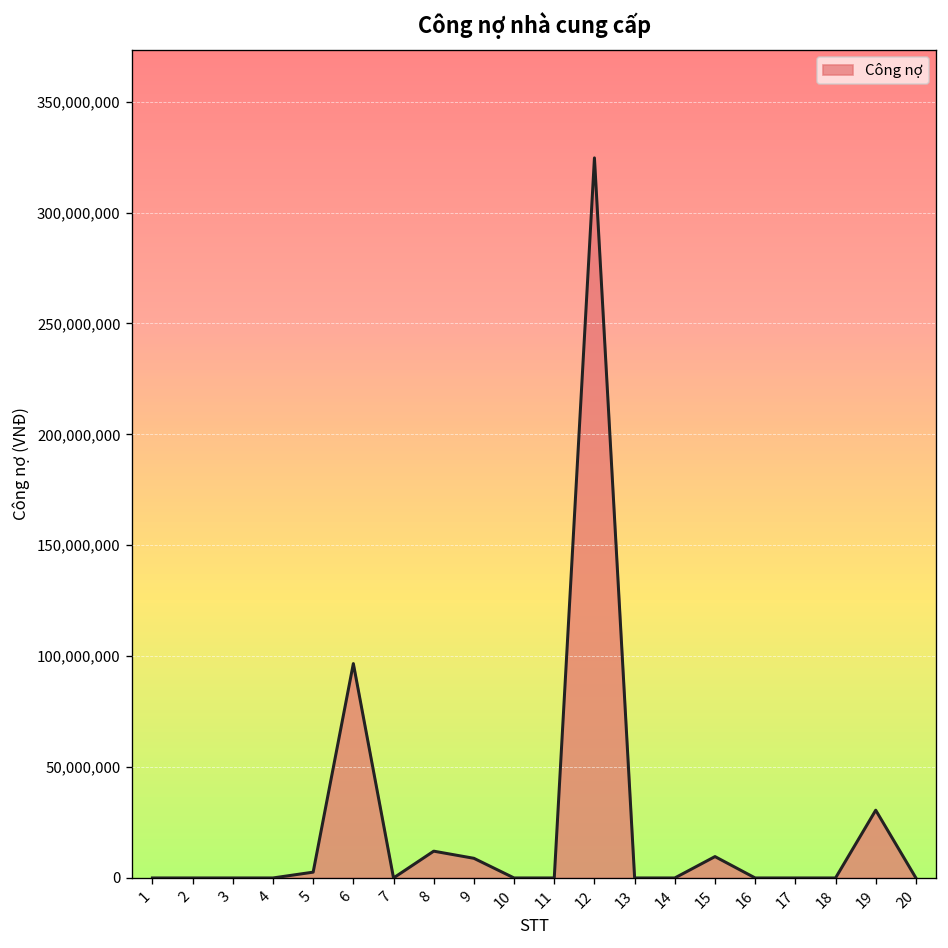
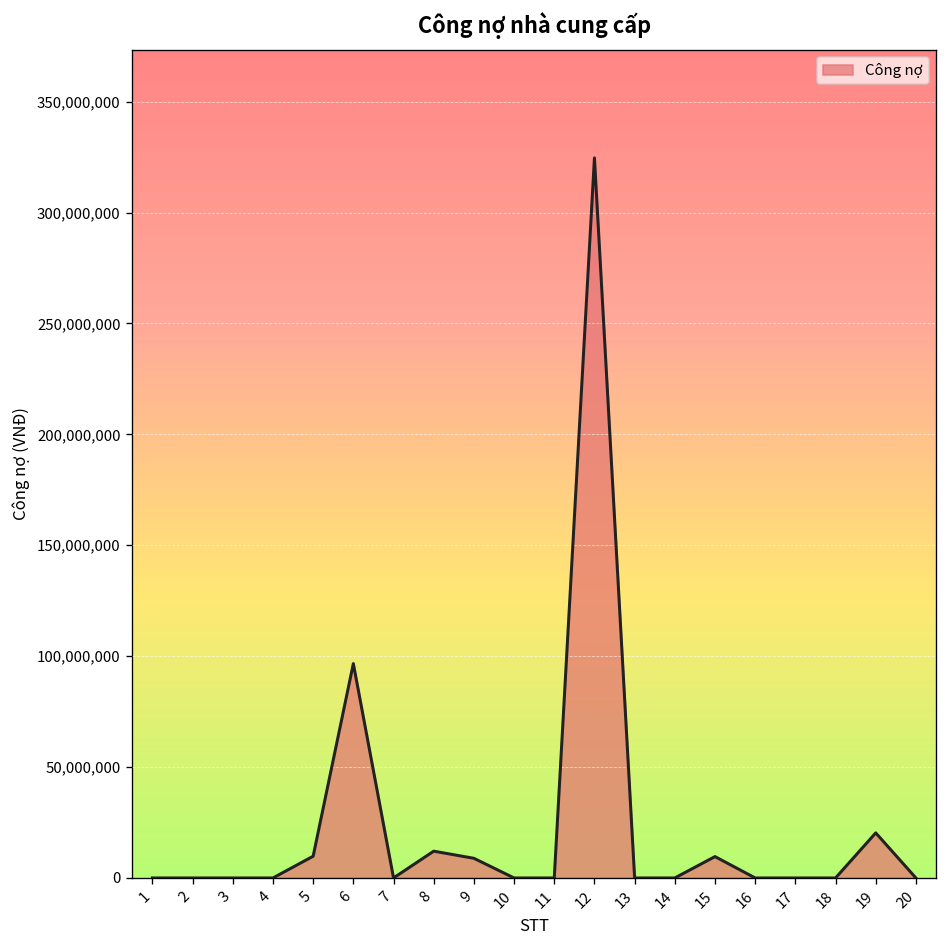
5: 3,000,000 -> 10,000,000
19: 31,000,000 -> 20,000,000
